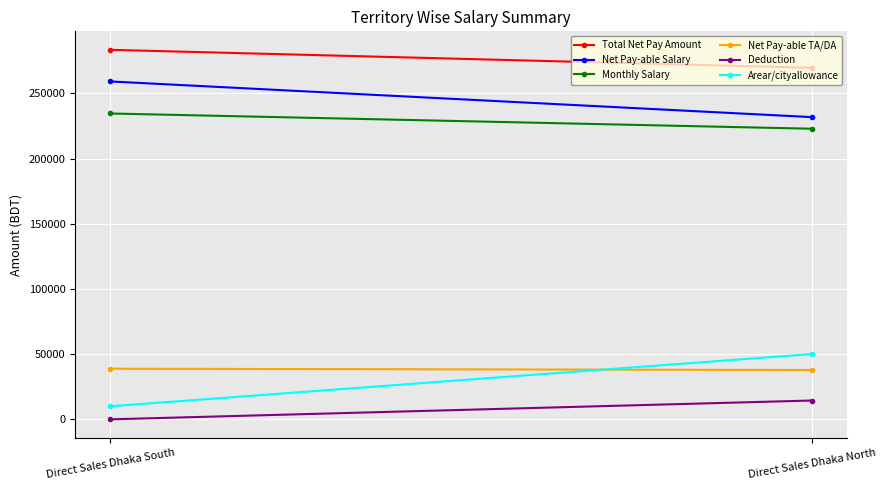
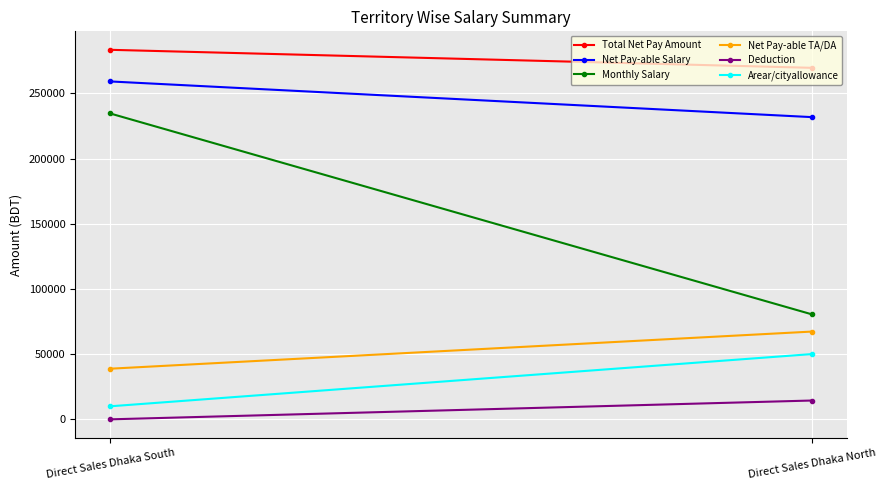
Monthly Salary, Direct Sales Dhaka North: 223000 -> 80000
Net Pay-able TA/DA, Direct Sales Dhaka North: 38000 -> 67000
